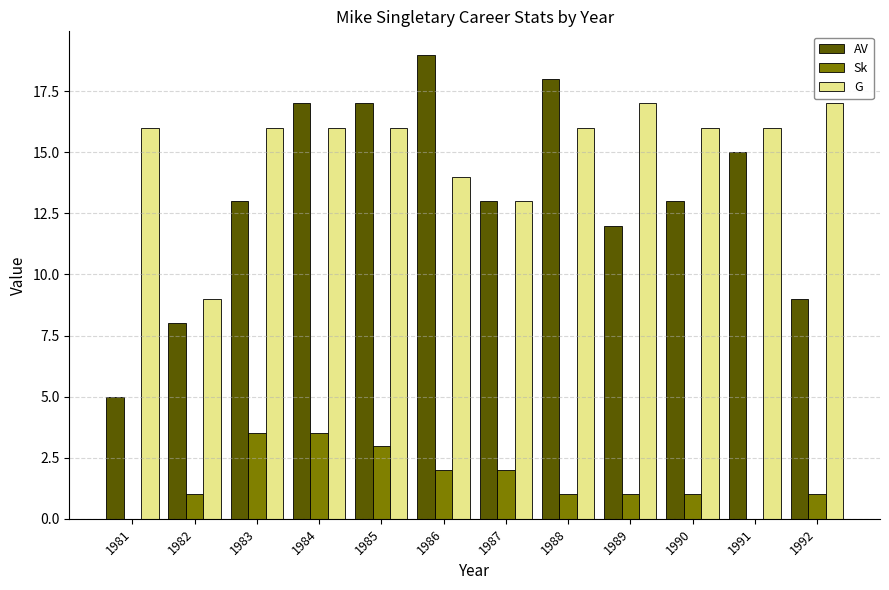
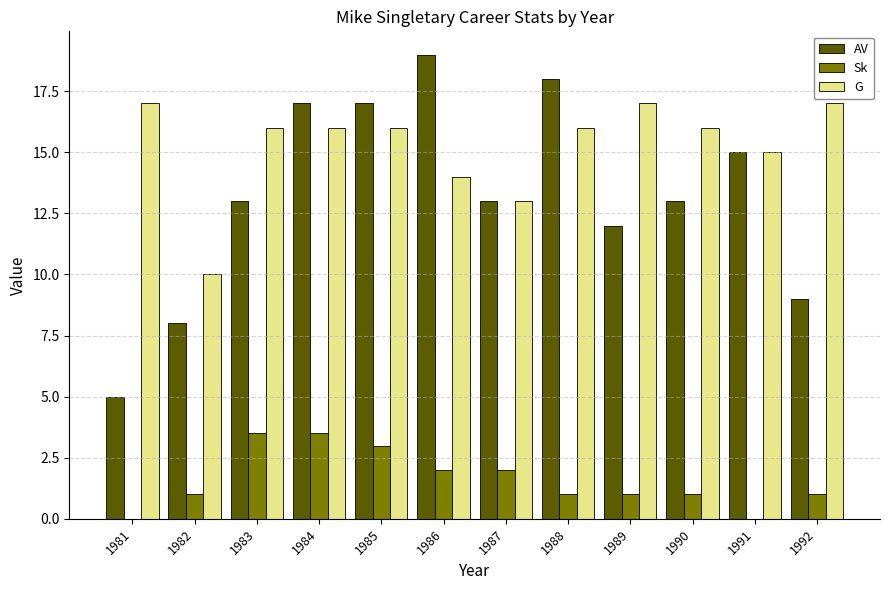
G, 1981: 16 -> 17
G, 1982: 9 -> 10
G, 1991: 16 -> 15
